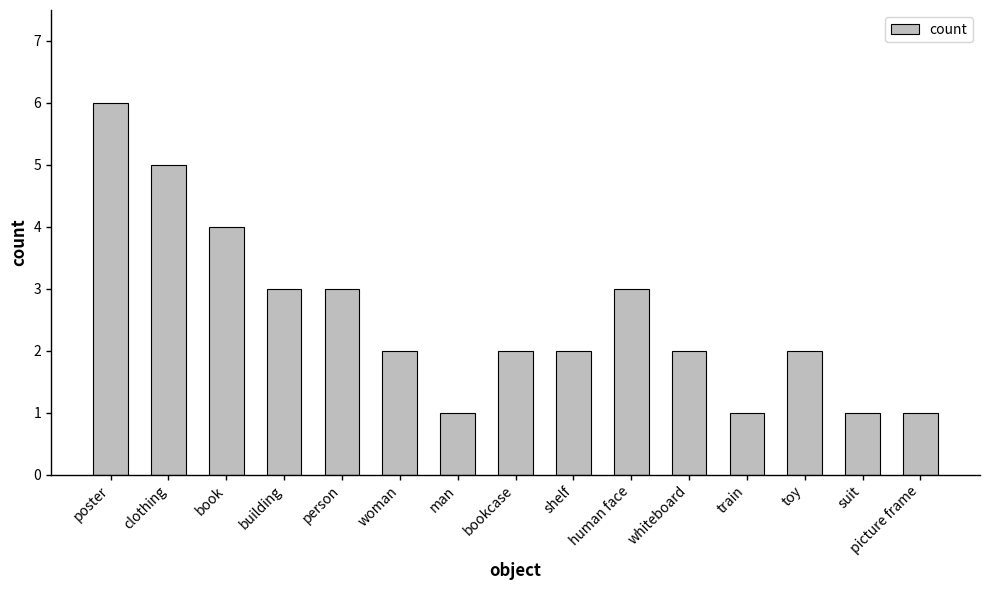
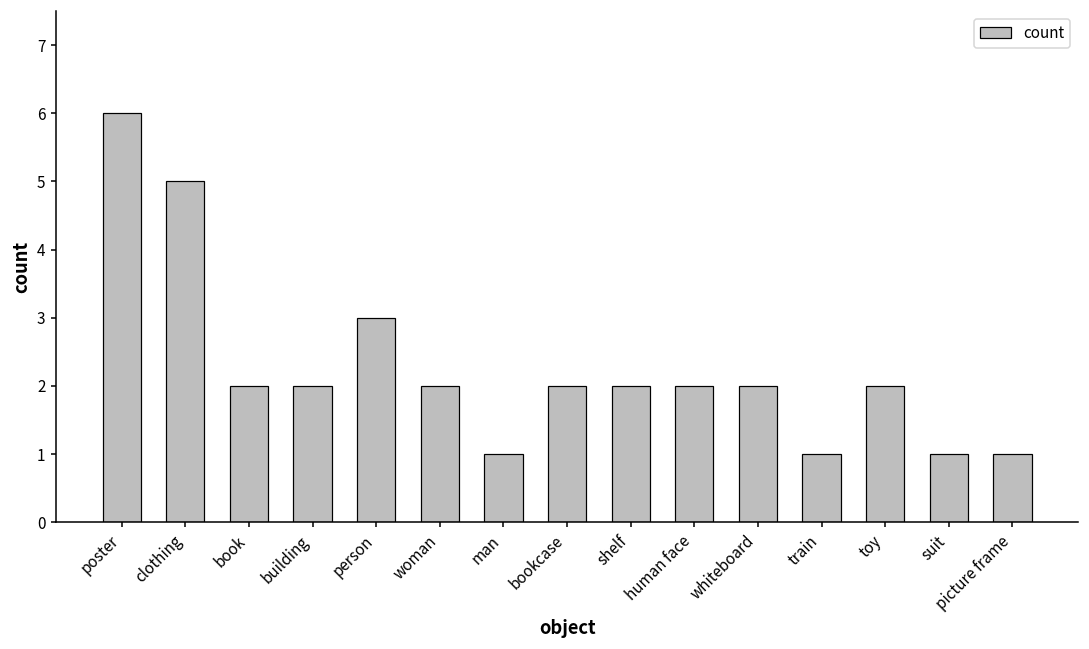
book: 4 -> 2
building: 3 -> 2
human face: 3 -> 2
